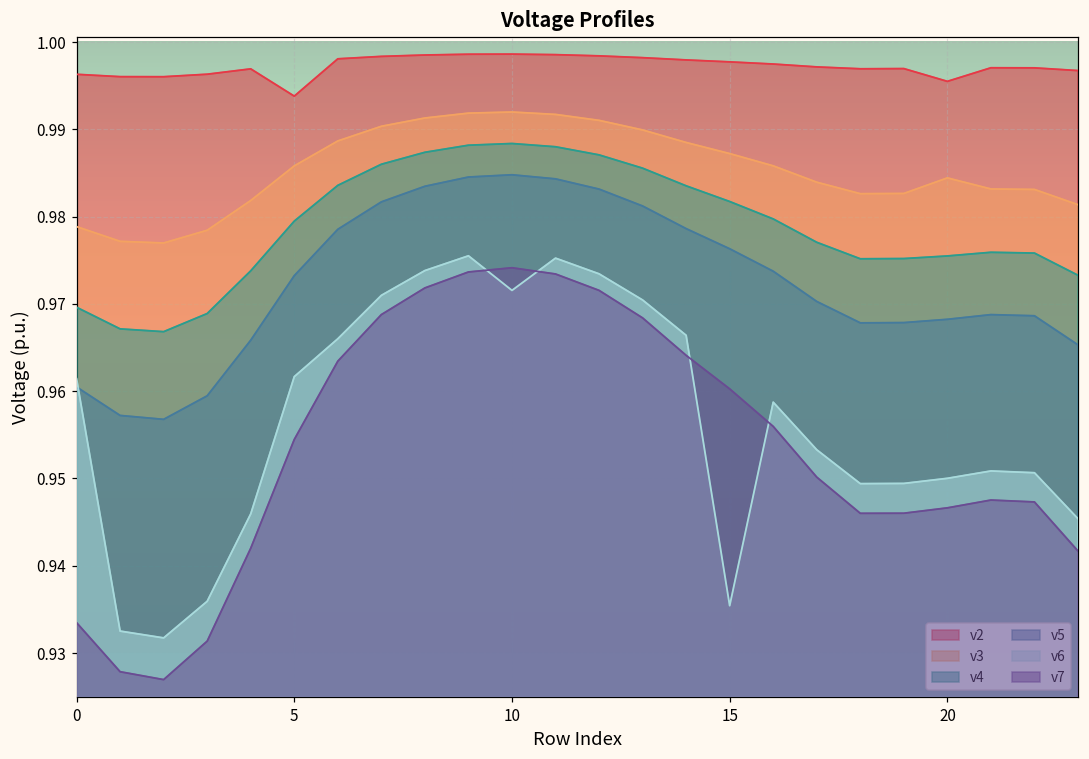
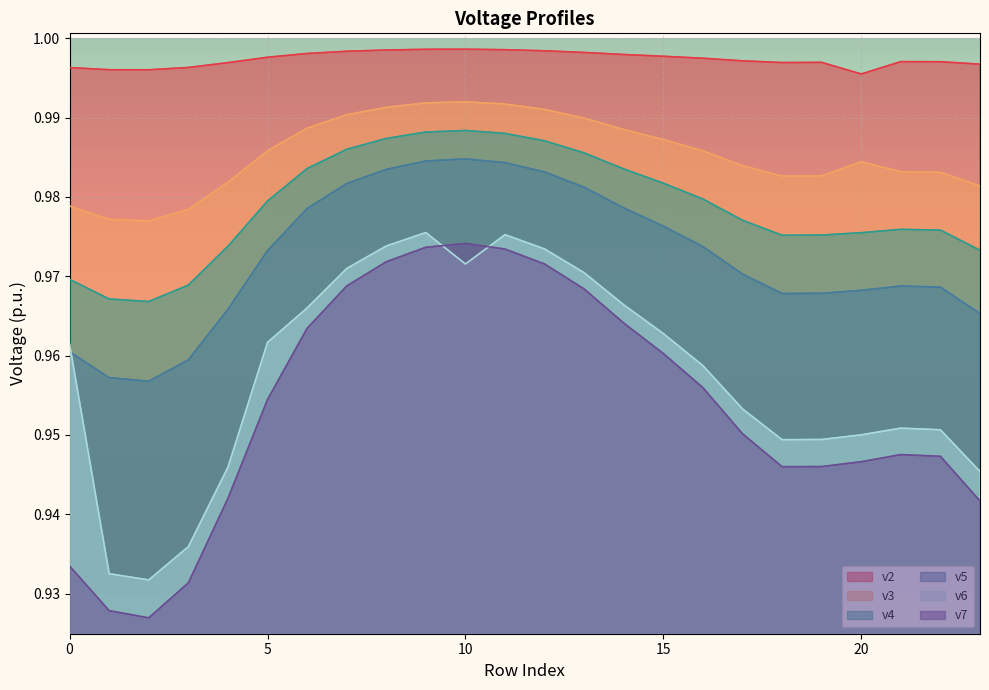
v2, 5: 0.994 -> 0.998
v6, 15: 0.935 -> 0.963
